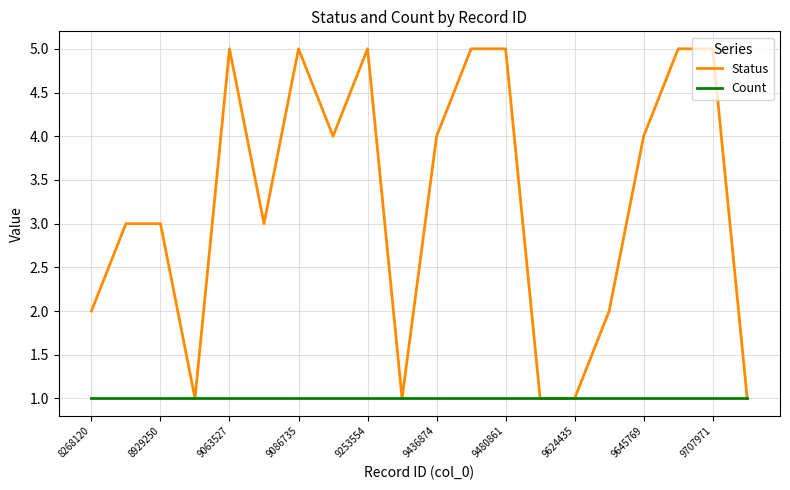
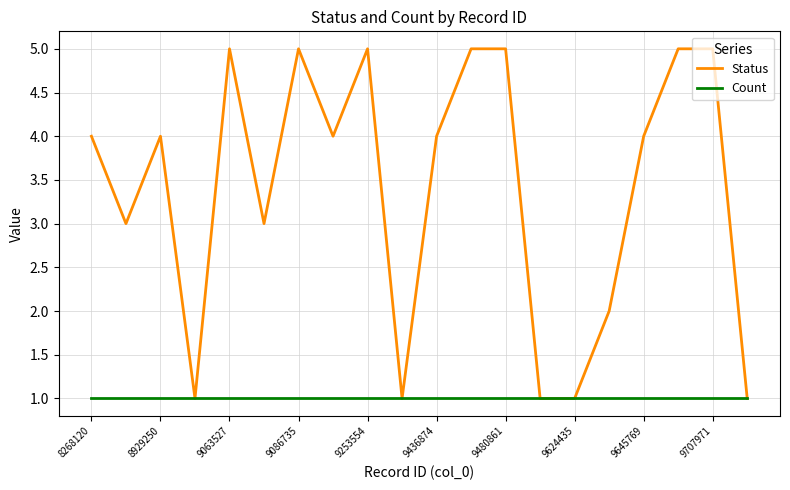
Status, 8268120: 2 -> 4
Status, 8929250: 3 -> 4
